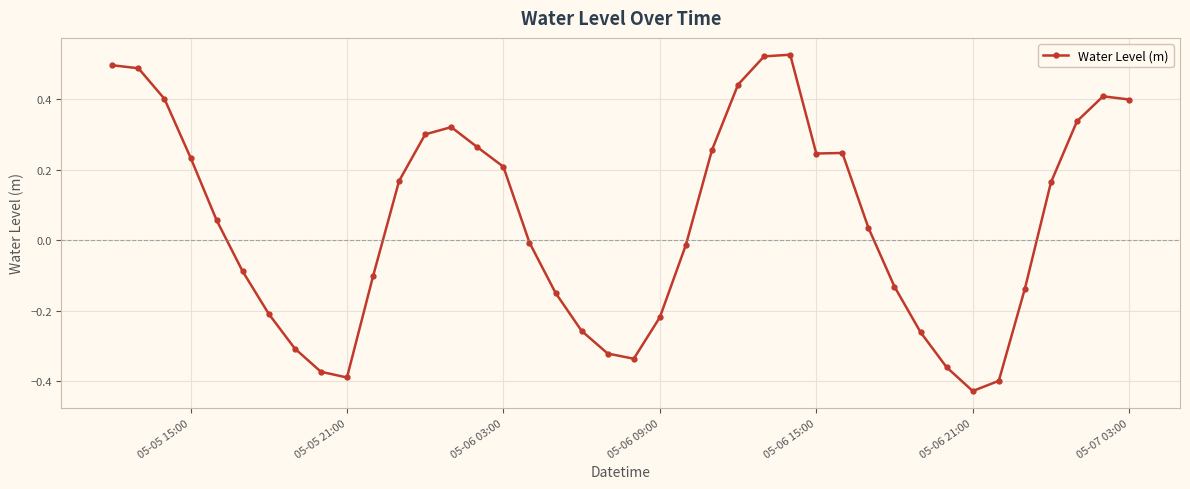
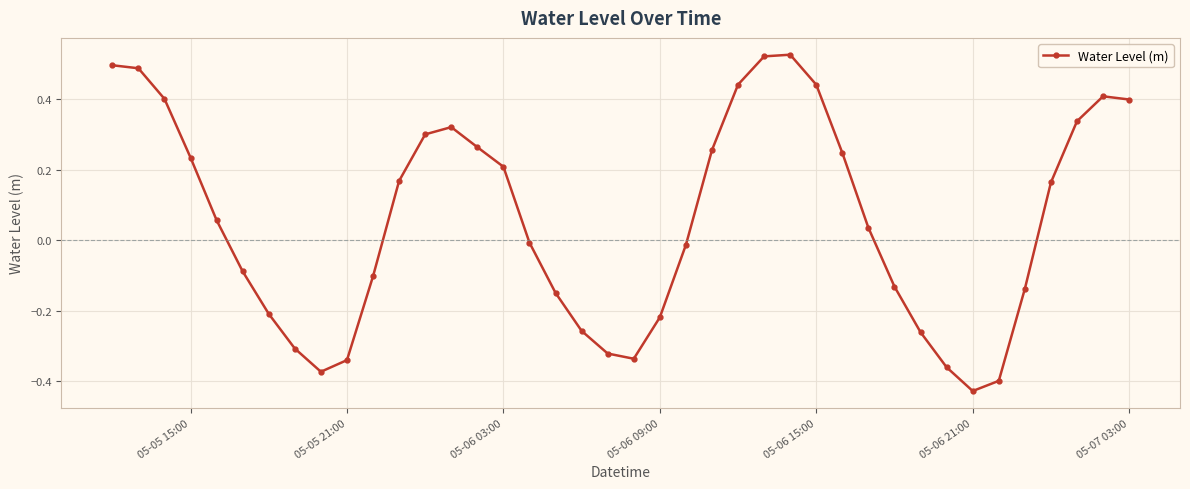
05-05 21:00: -0.39 -> -0.34
05-06 15:00: 0.25 -> 0.44
